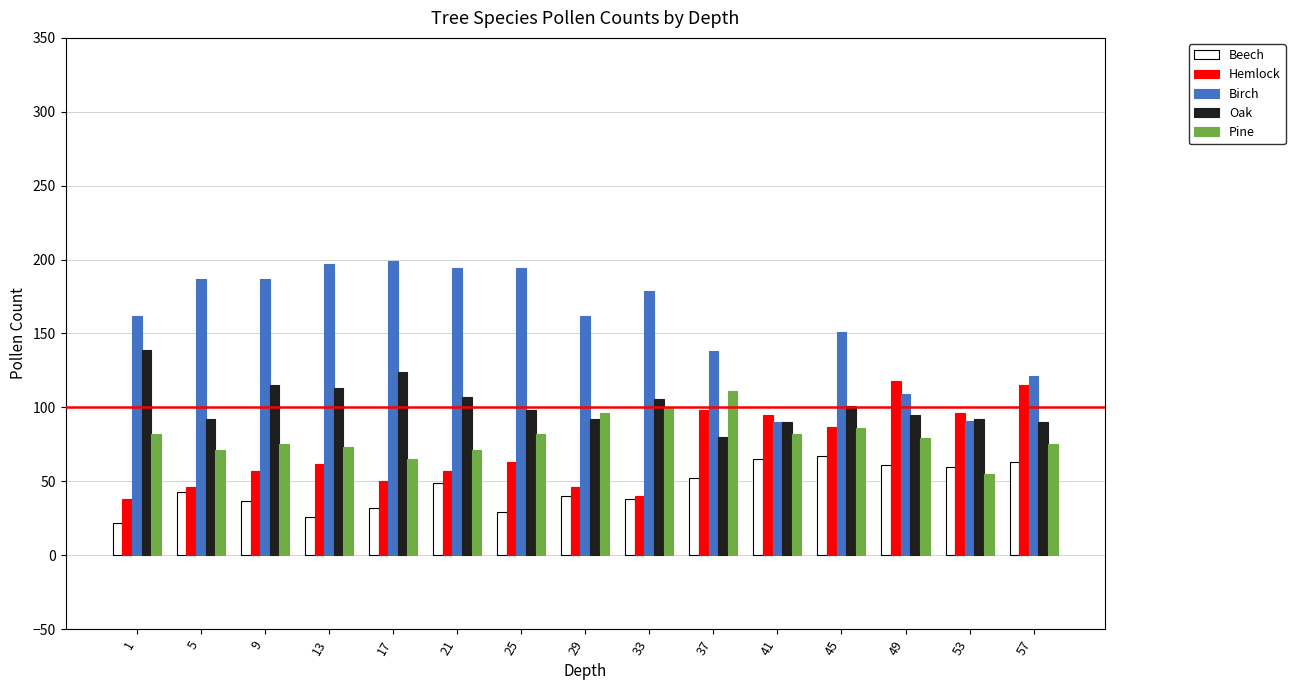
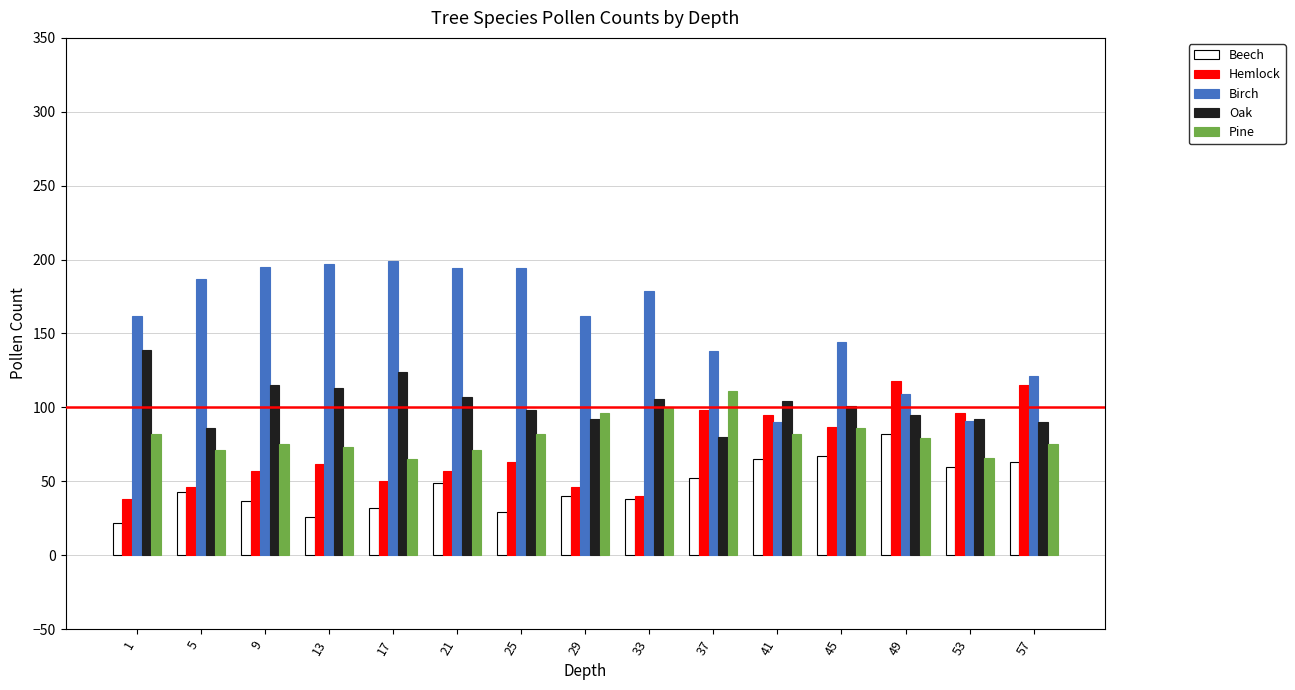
Oak, 5: 92 -> 86
Birch, 9: 187 -> 195
Oak, 41: 90 -> 104
Birch, 45: 151 -> 144
Beech, 49: 61 -> 82
Pine, 53: 55 -> 66
